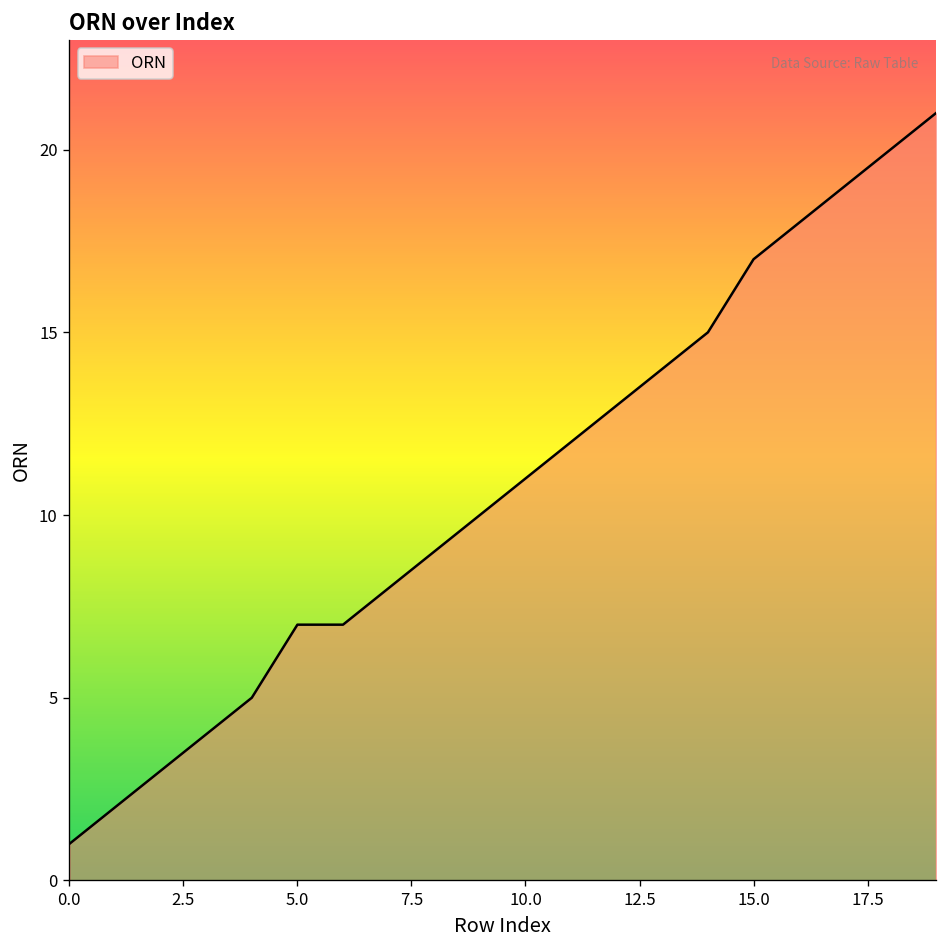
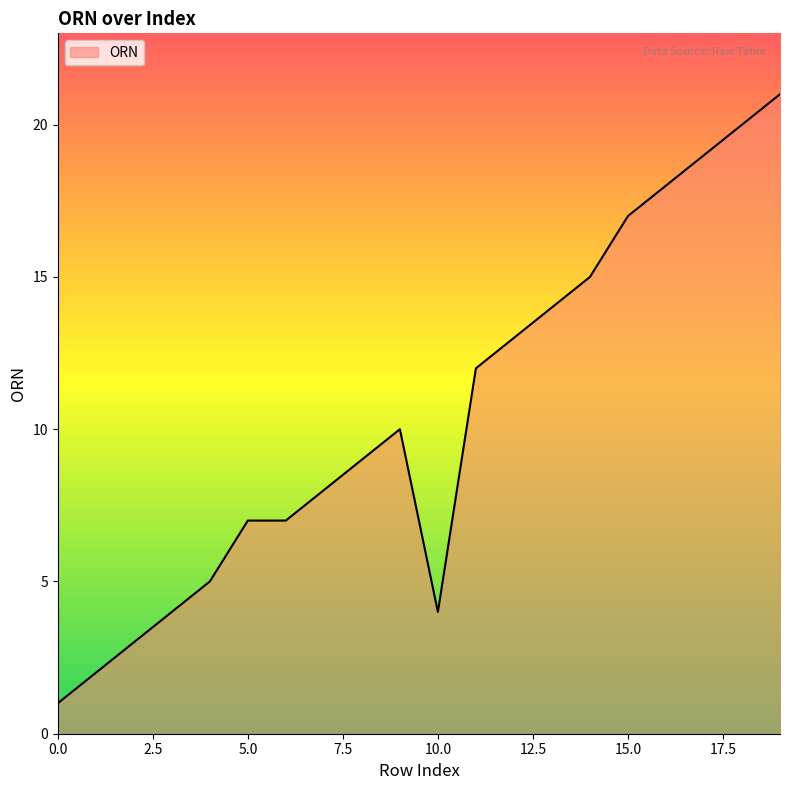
10.0: 11 -> 4
